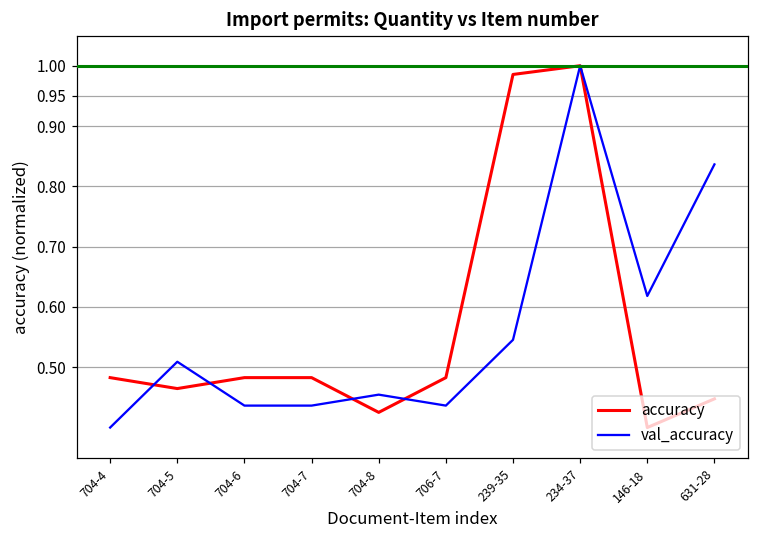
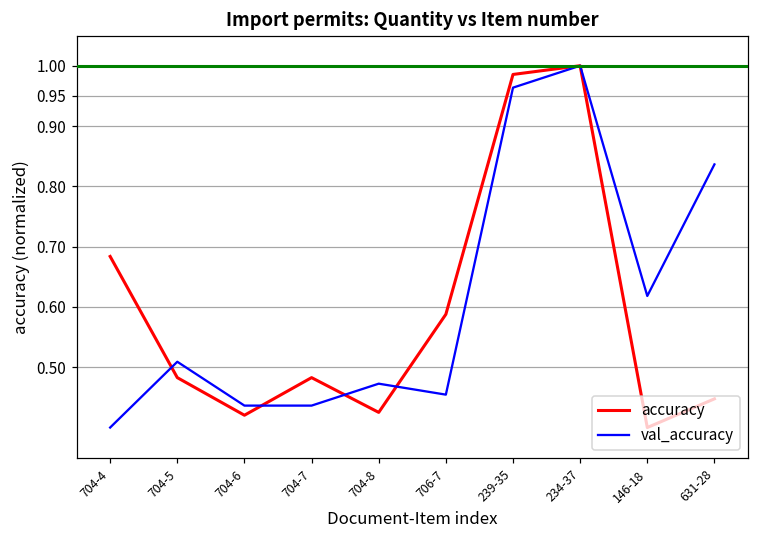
accuracy, 704-4: 0.48 -> 0.68
accuracy, 704-5: 0.46 -> 0.48
accuracy, 704-6: 0.48 -> 0.42
val_accuracy, 704-8: 0.45 -> 0.47
accuracy, 706-7: 0.48 -> 0.59
val_accuracy, 706-7: 0.44 -> 0.45
val_accuracy, 239-35: 0.55 -> 0.96
